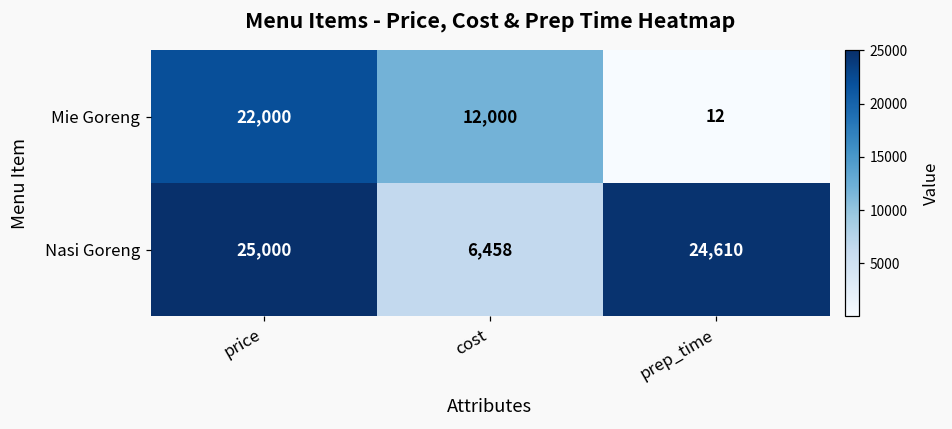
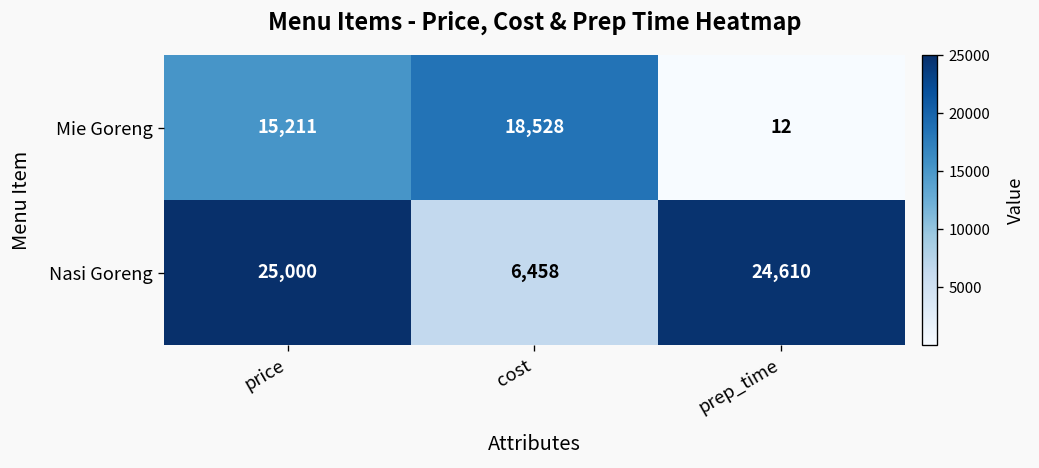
Mie Goreng, price: 22,000 -> 15,211
Mie Goreng, cost: 12,000 -> 18,528
